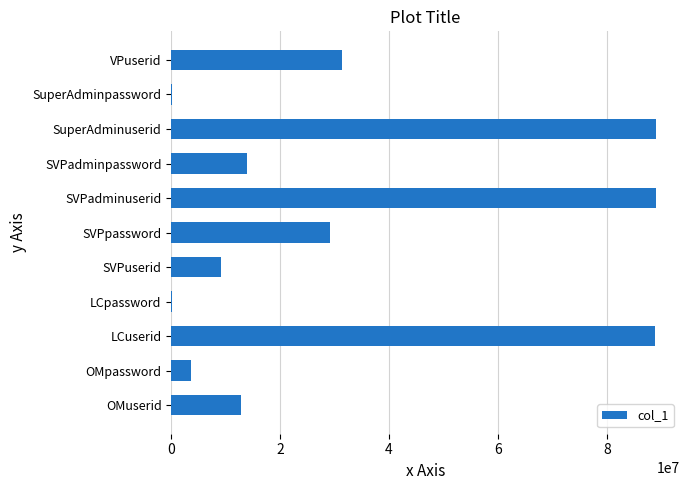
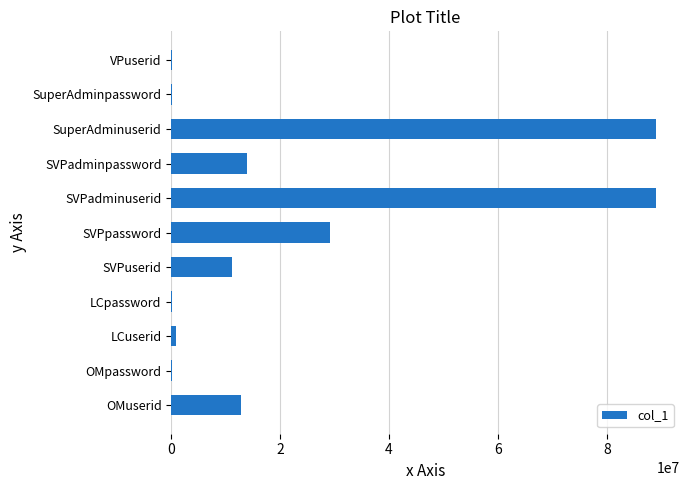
VPuserid: 31000000 -> 0
SVPuserid: 9000000 -> 11000000
LCuserid: 89000000 -> 1000000
OMpassword: 4000000 -> 0
